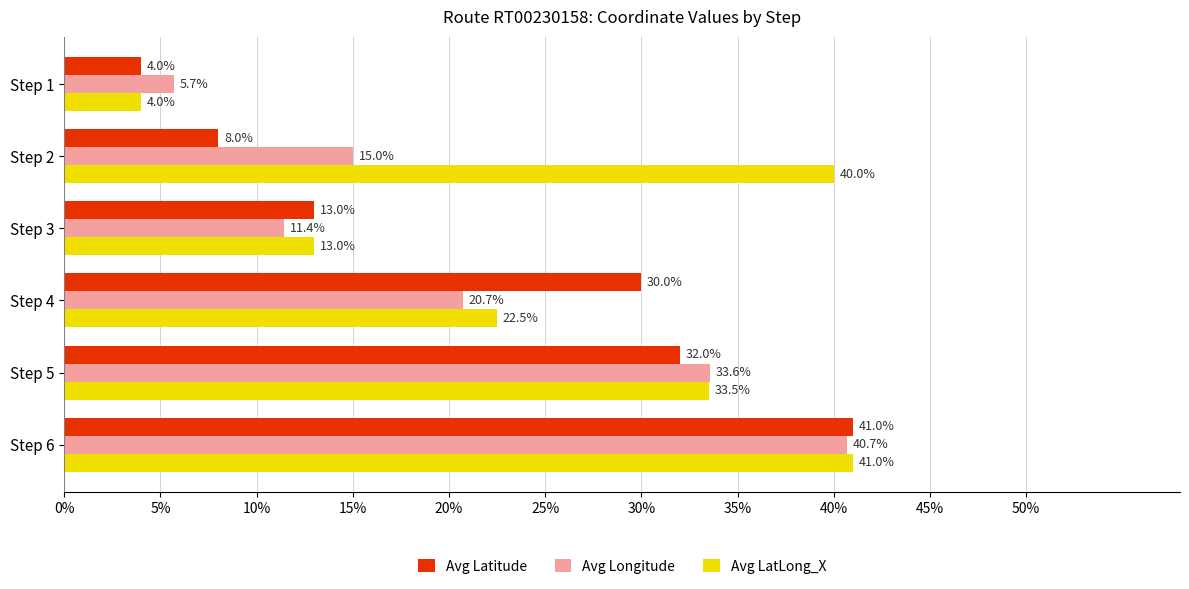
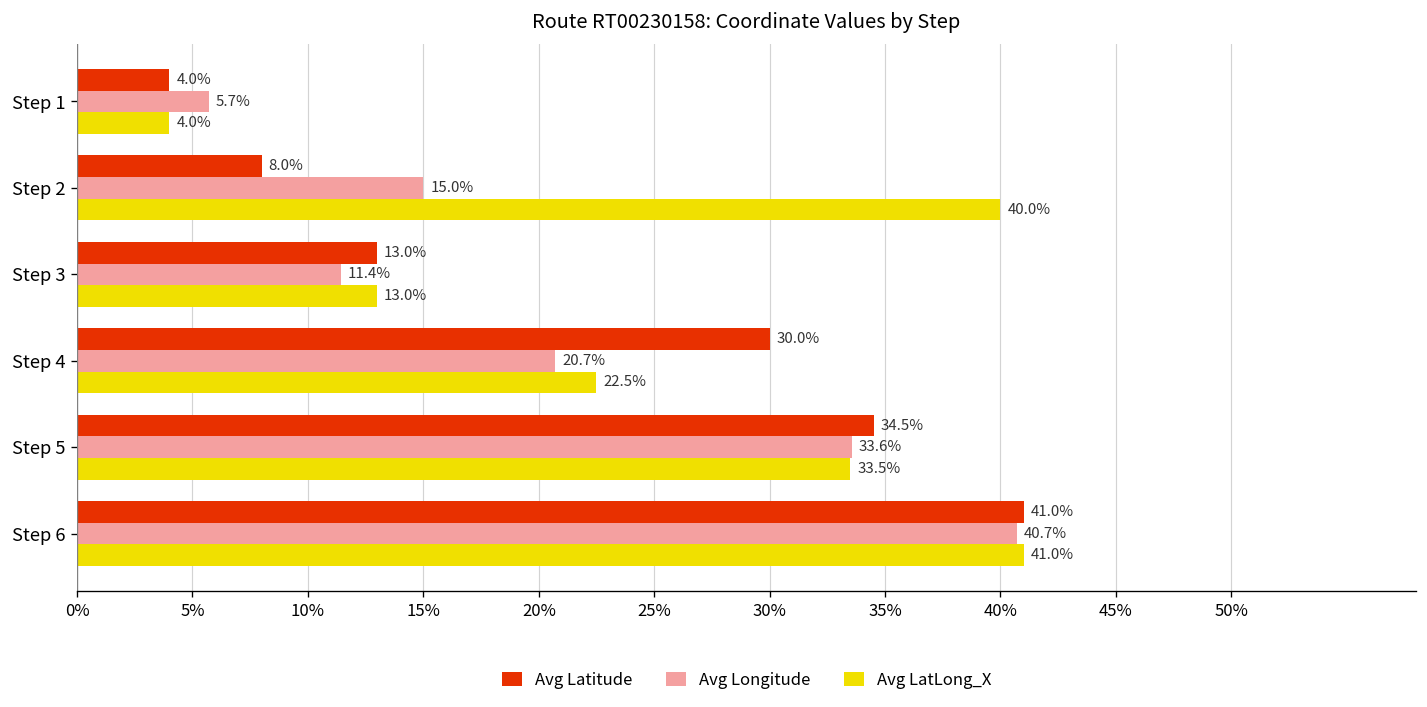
Avg Latitude, Step 5: 32.0% -> 34.5%
